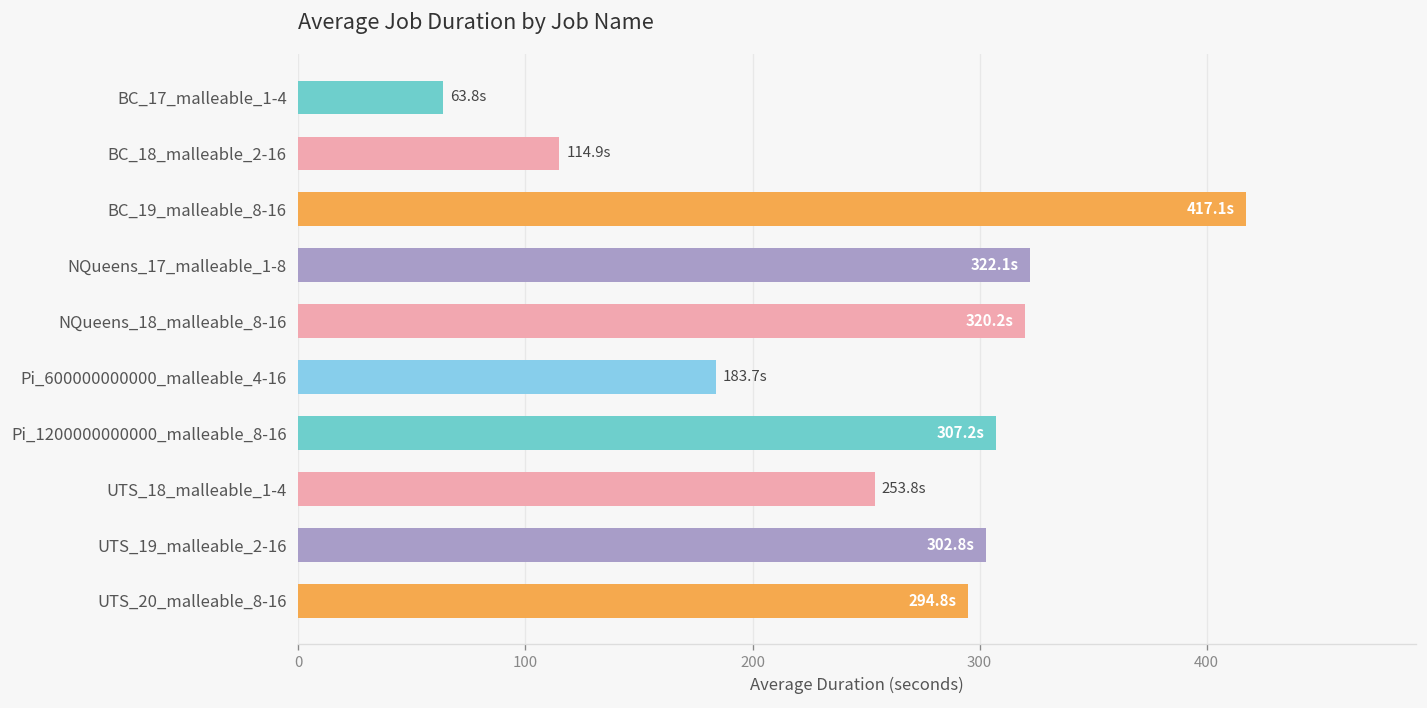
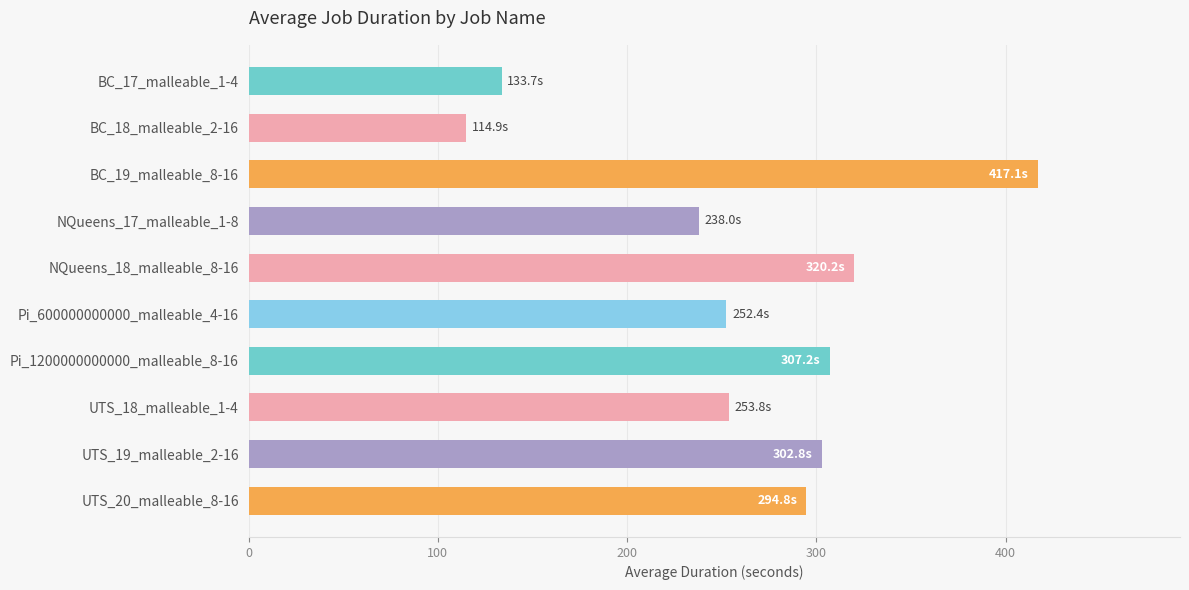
BC_17_malleable_1-4: 63.8s -> 133.7s
NQueens_17_malleable_1-8: 322.1s -> 238.0s
Pi_600000000000_malleable_4-16: 183.7s -> 252.4s
